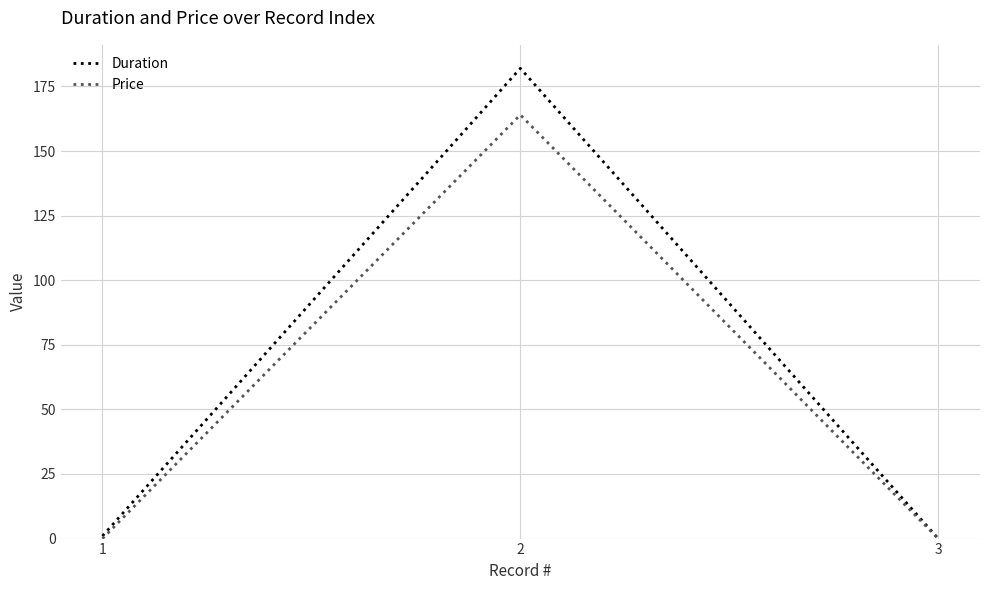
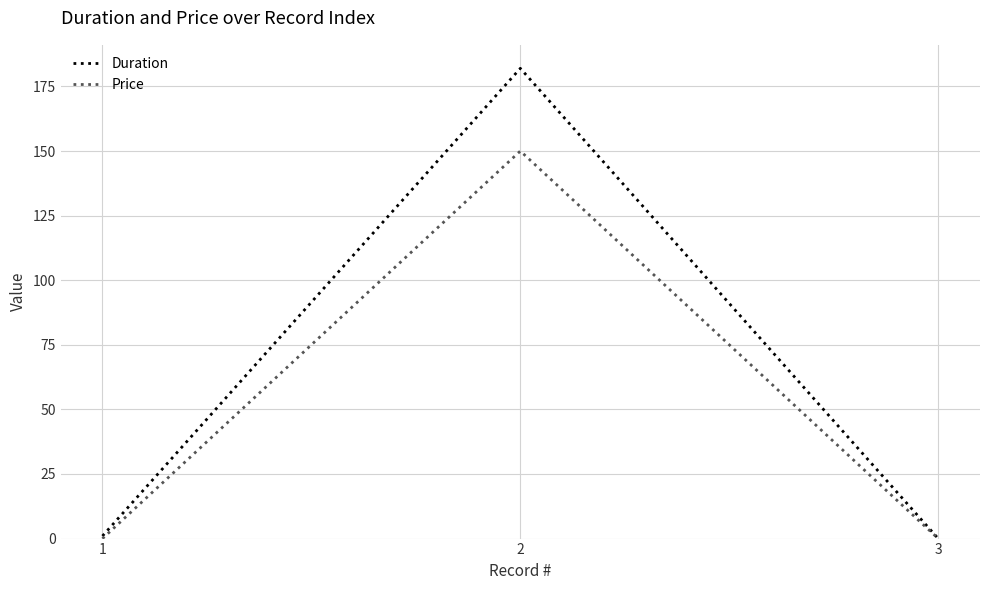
Price, 2: 164 -> 150
